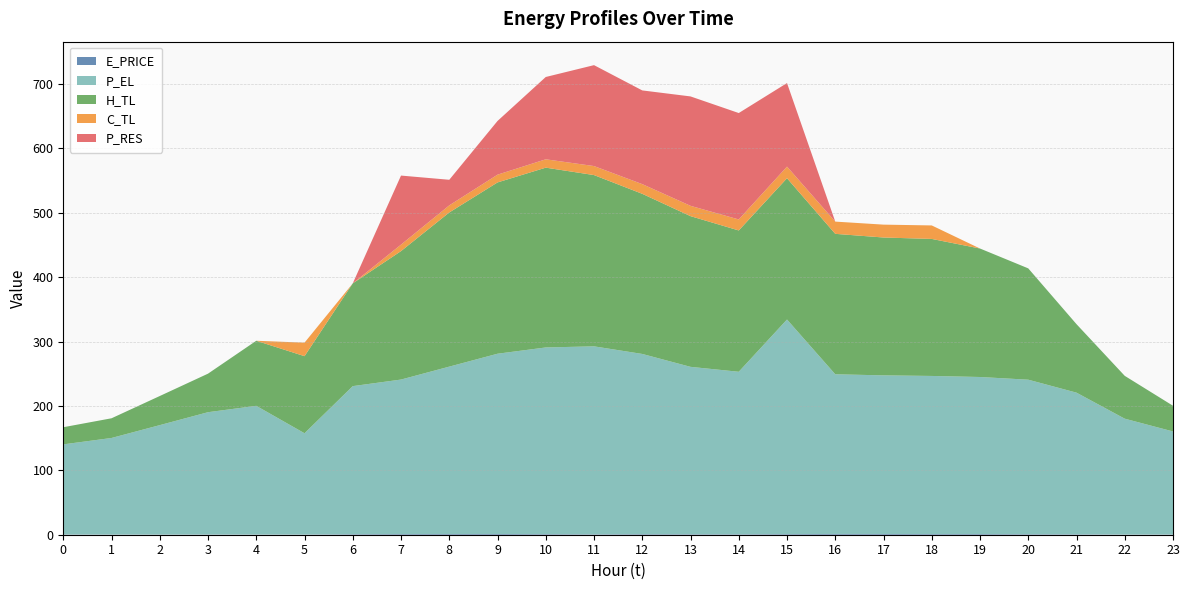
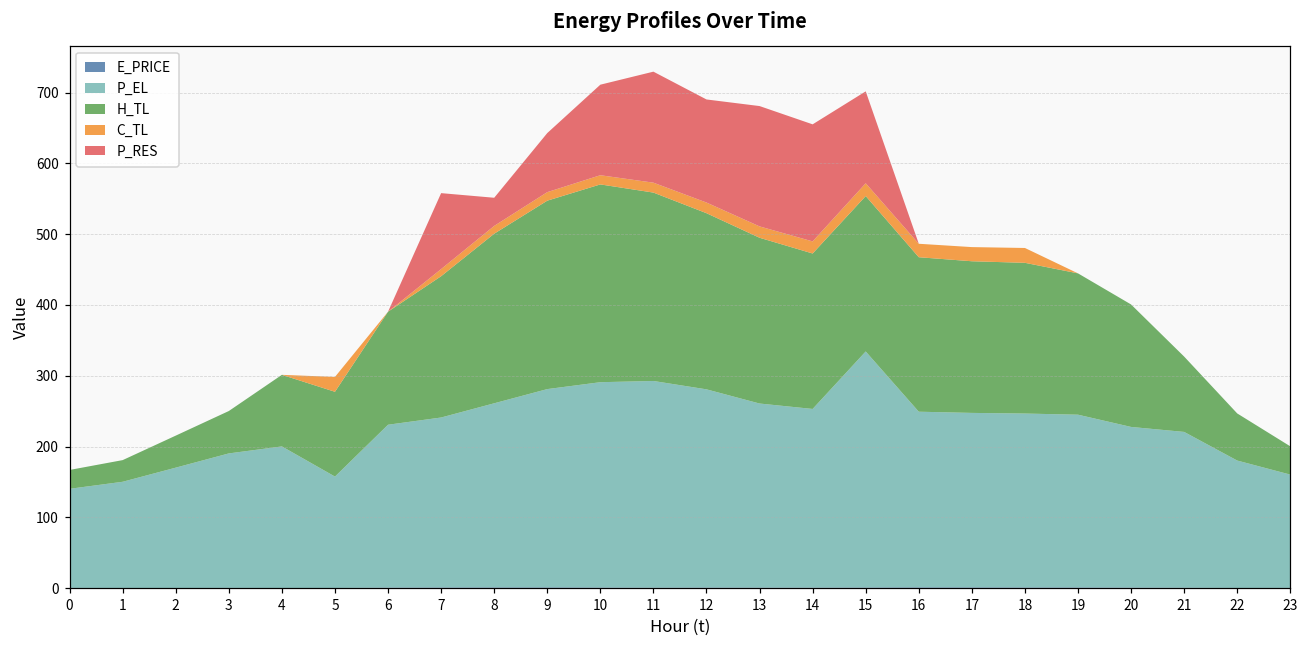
P_EL, 20: 240 -> 230
